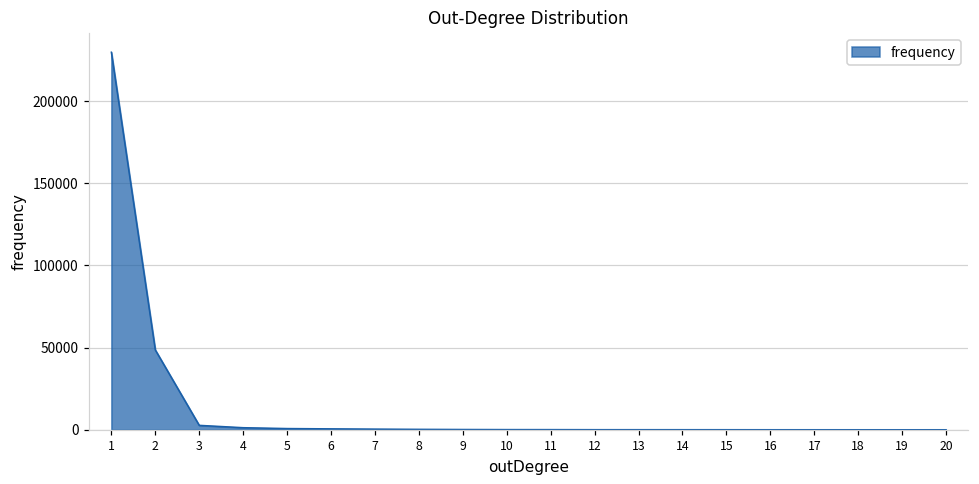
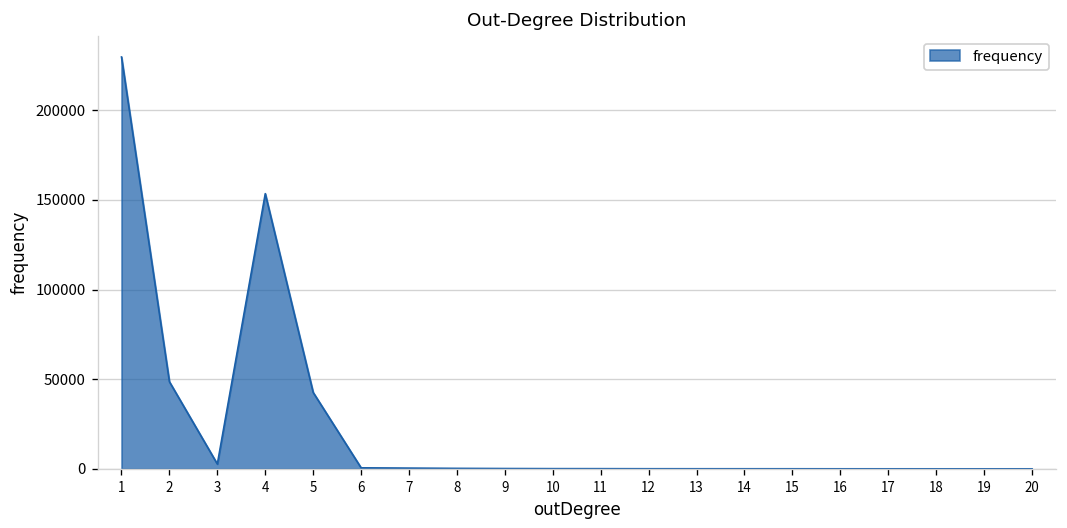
4: 1000 -> 154000
5: 1000 -> 43000
